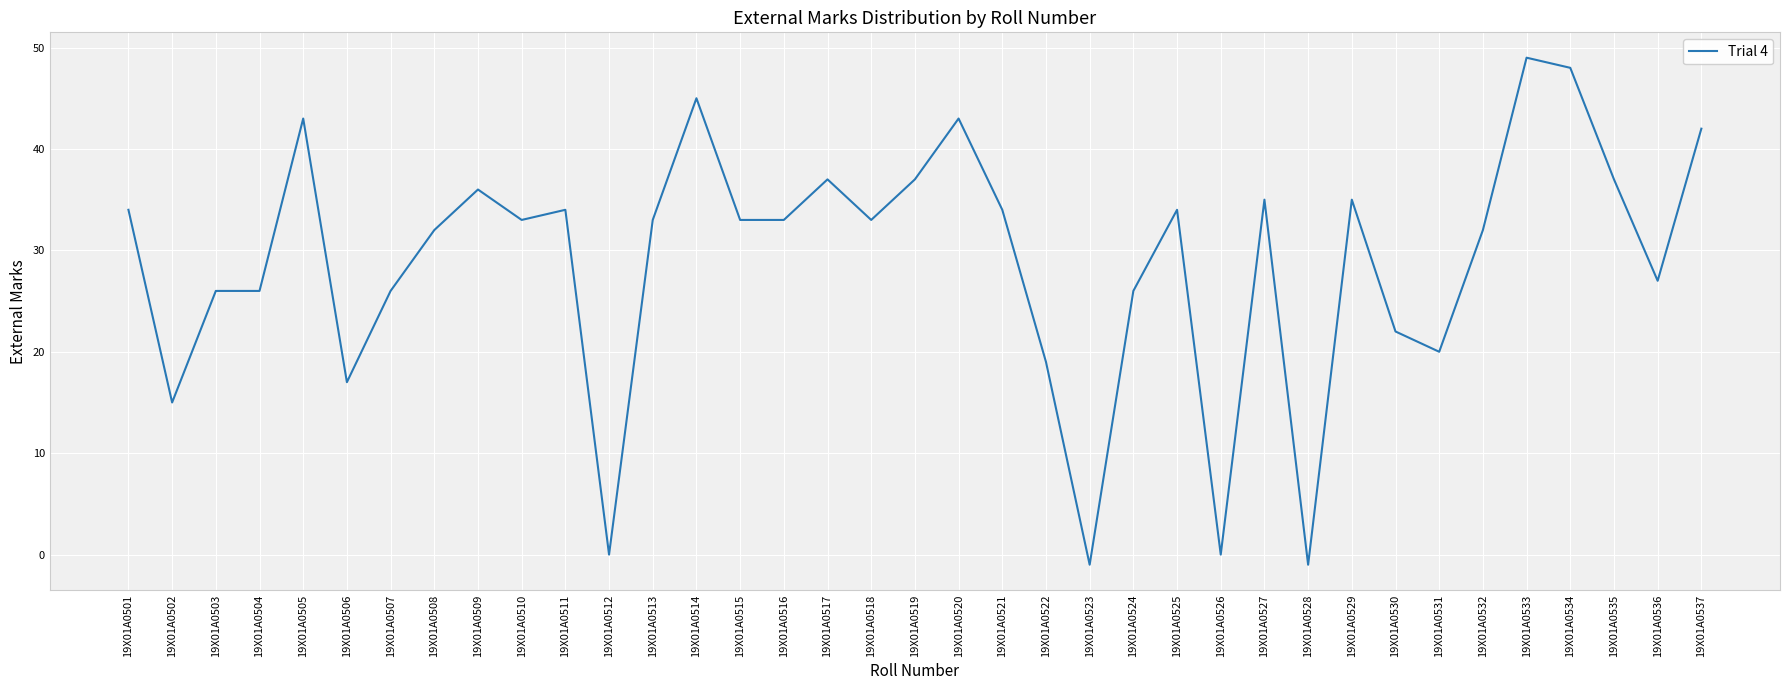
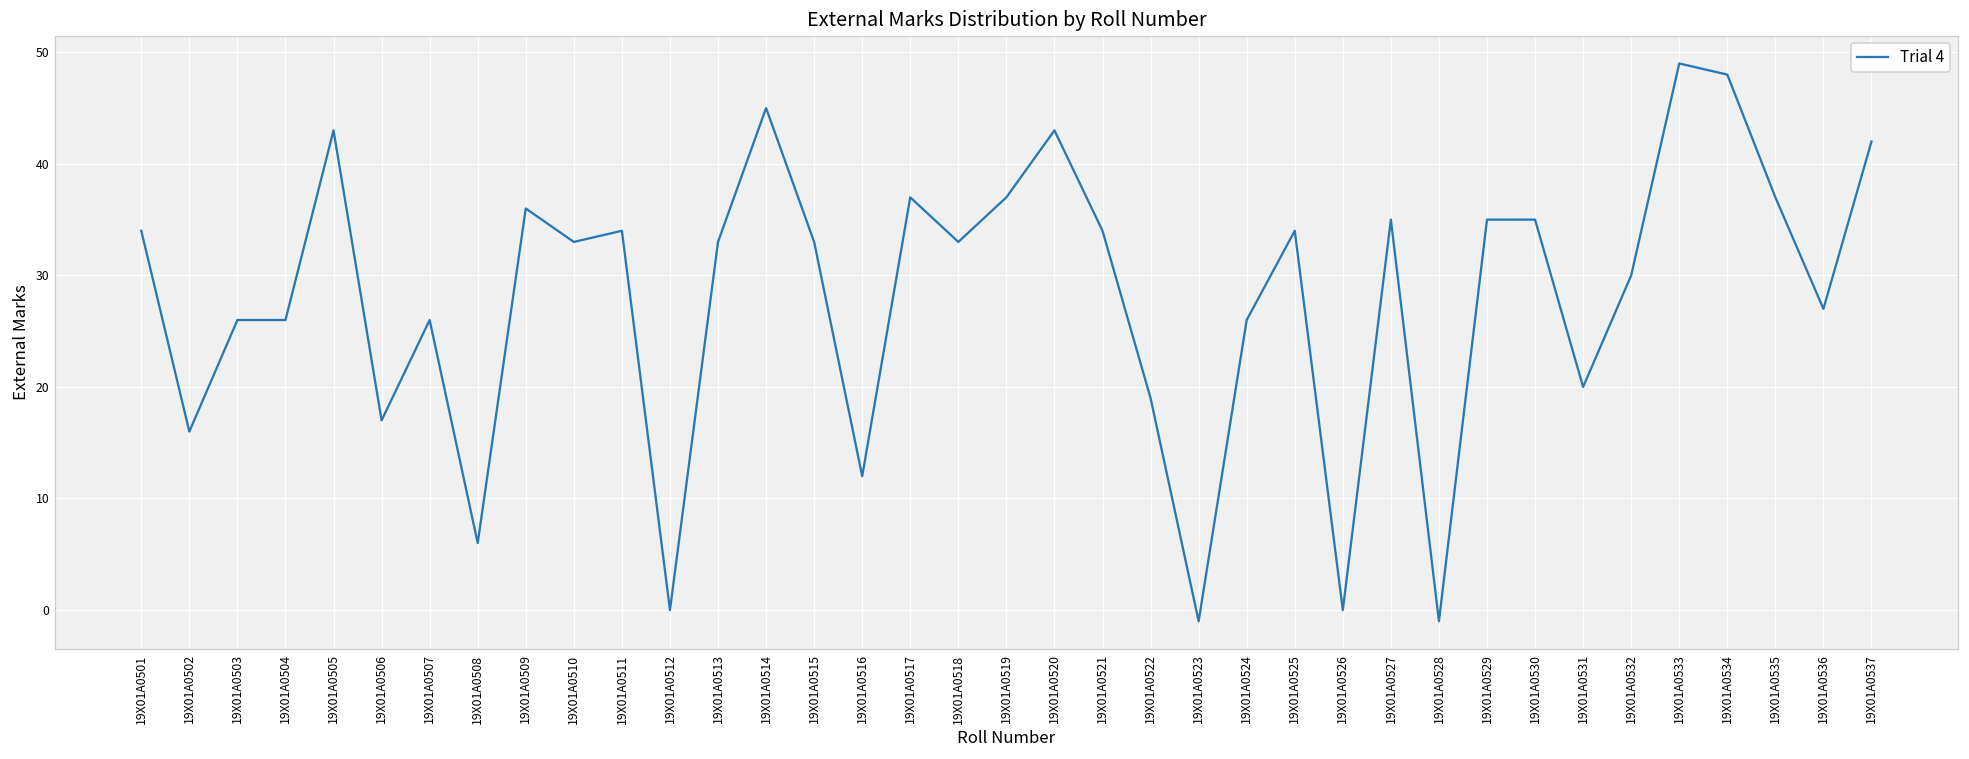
19X01A0502: 15 -> 16
19X01A0508: 32 -> 6
19X01A0516: 33 -> 12
19X01A0530: 22 -> 35
19X01A0532: 32 -> 30
